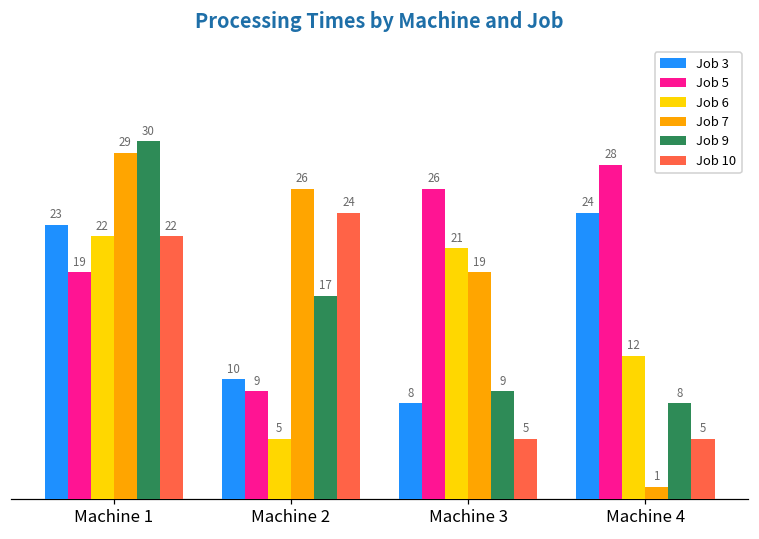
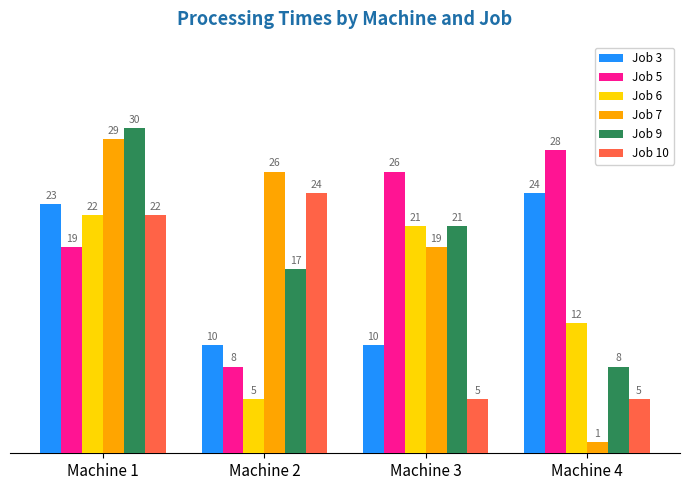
Job 5, Machine 2: 9 -> 8
Job 3, Machine 3: 8 -> 10
Job 9, Machine 3: 9 -> 21
